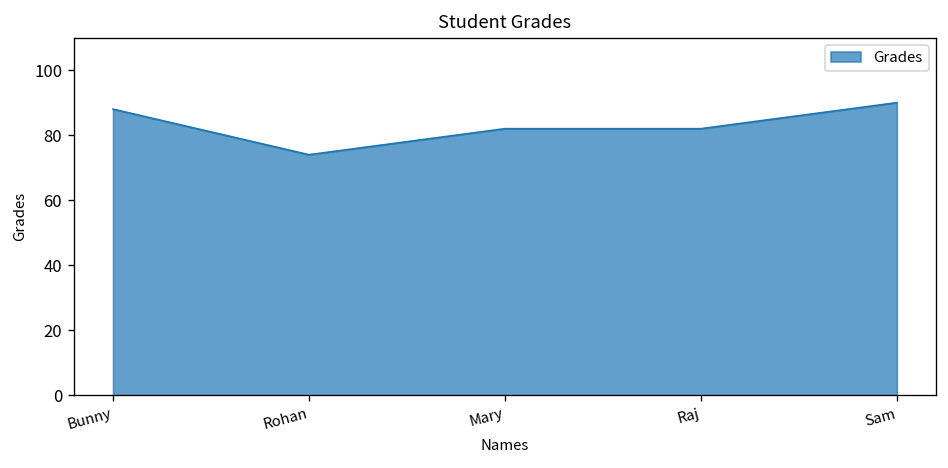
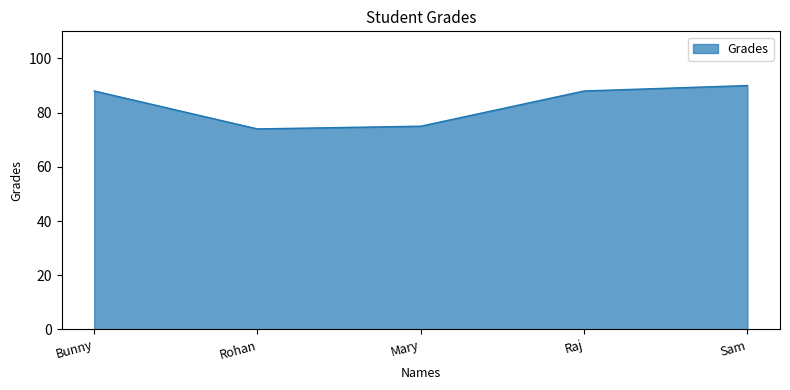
Mary: 82 -> 75
Raj: 82 -> 88
